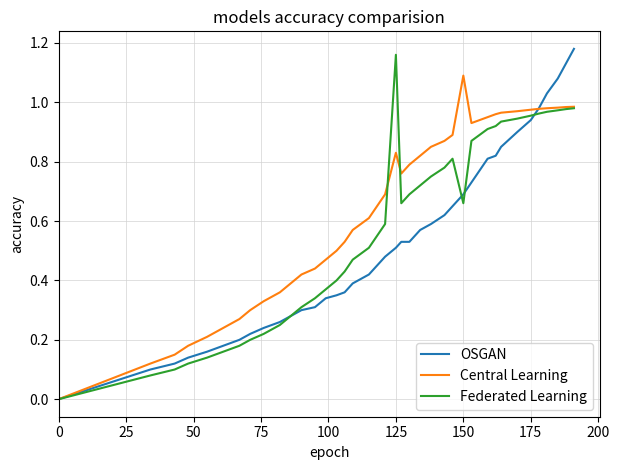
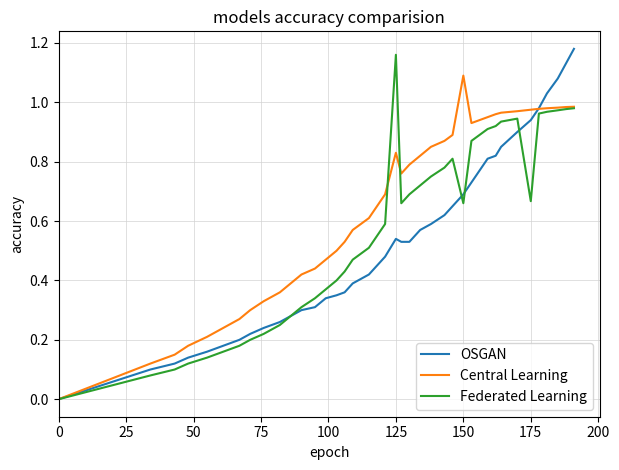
OSGAN, 125: 0.51 -> 0.54
Federated Learning, 175: 0.96 -> 0.67
